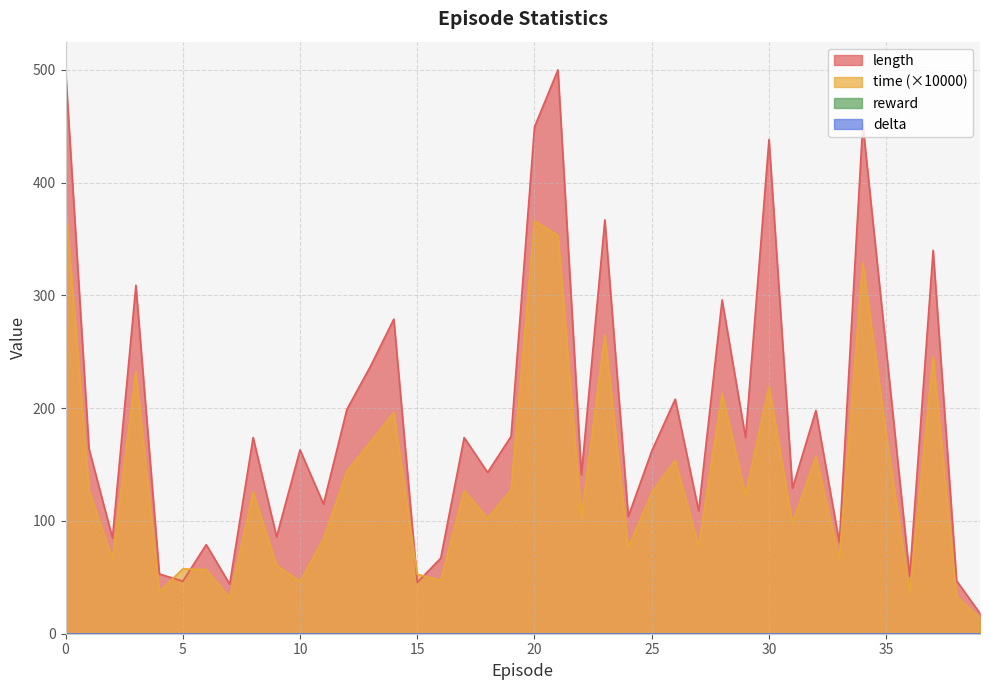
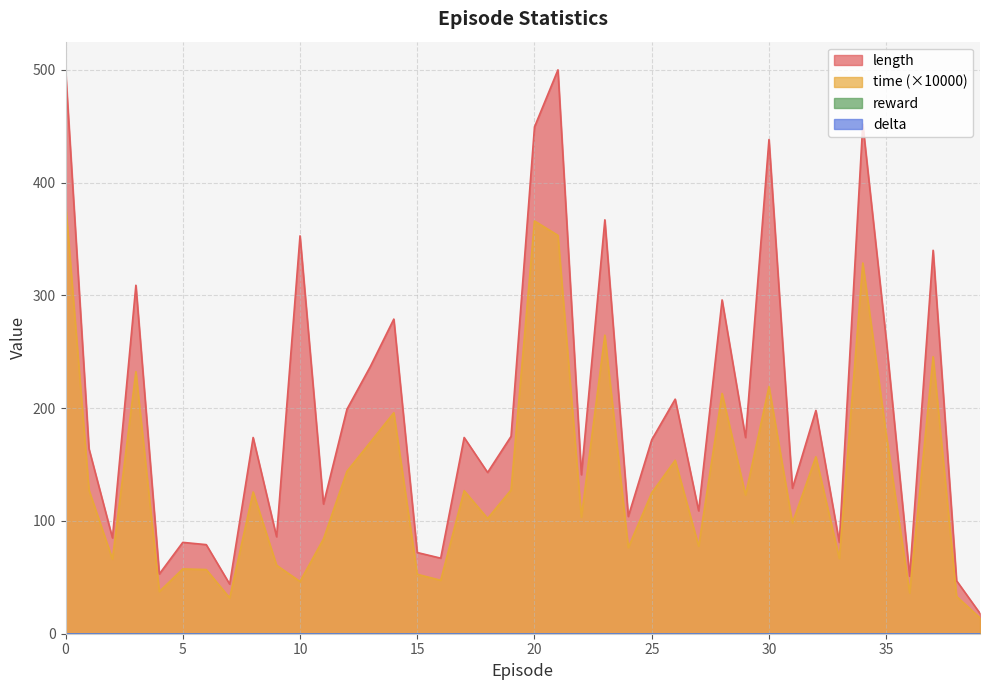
length, 5: 47 -> 81
length, 10: 163 -> 353
length, 15: 46 -> 72
length, 25: 162 -> 172
length, 35: 252 -> 261
